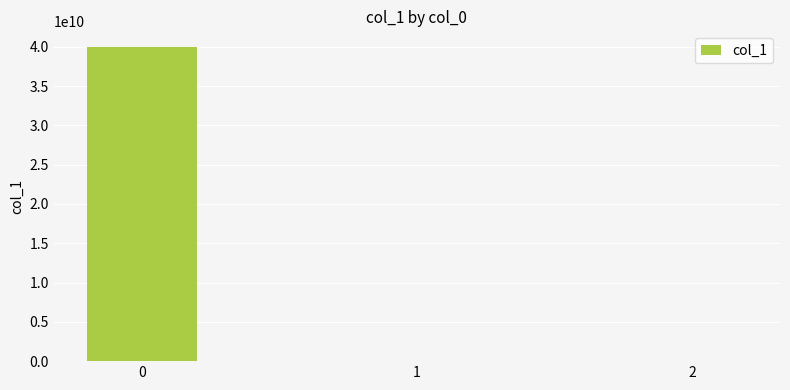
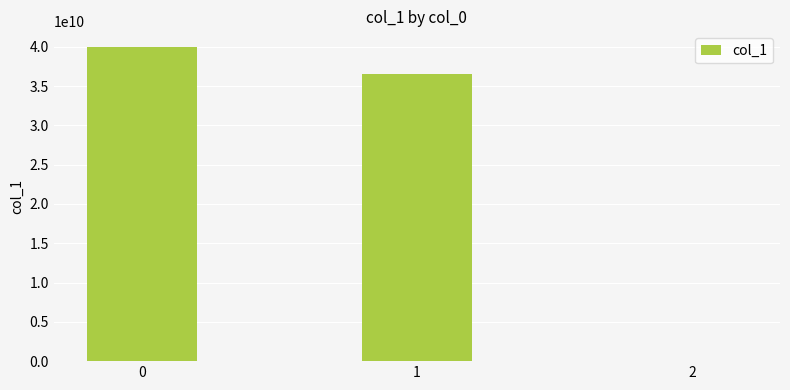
1: 0 -> 37000000000
